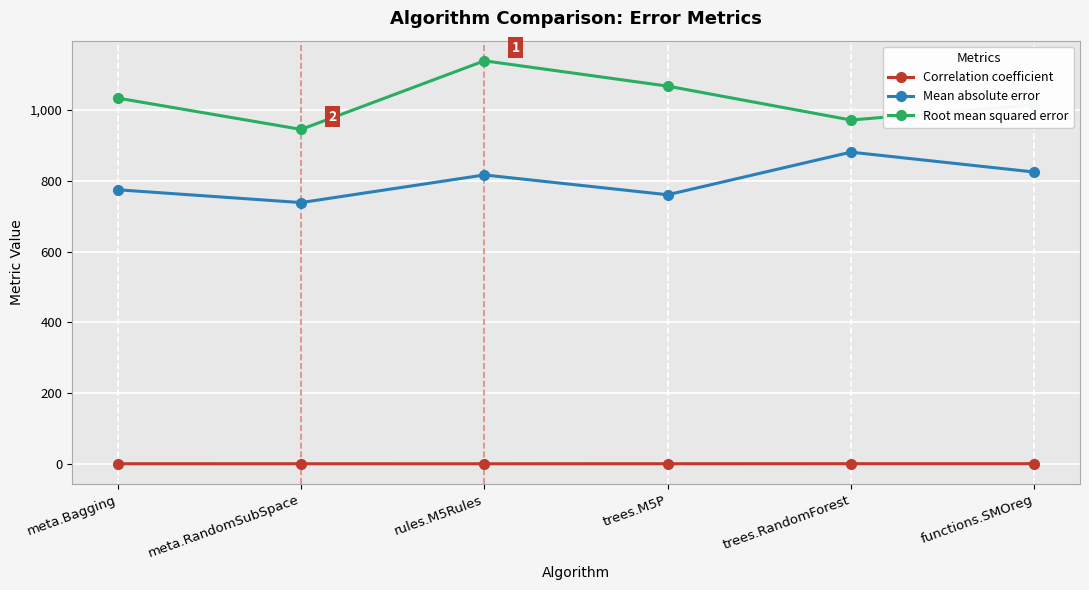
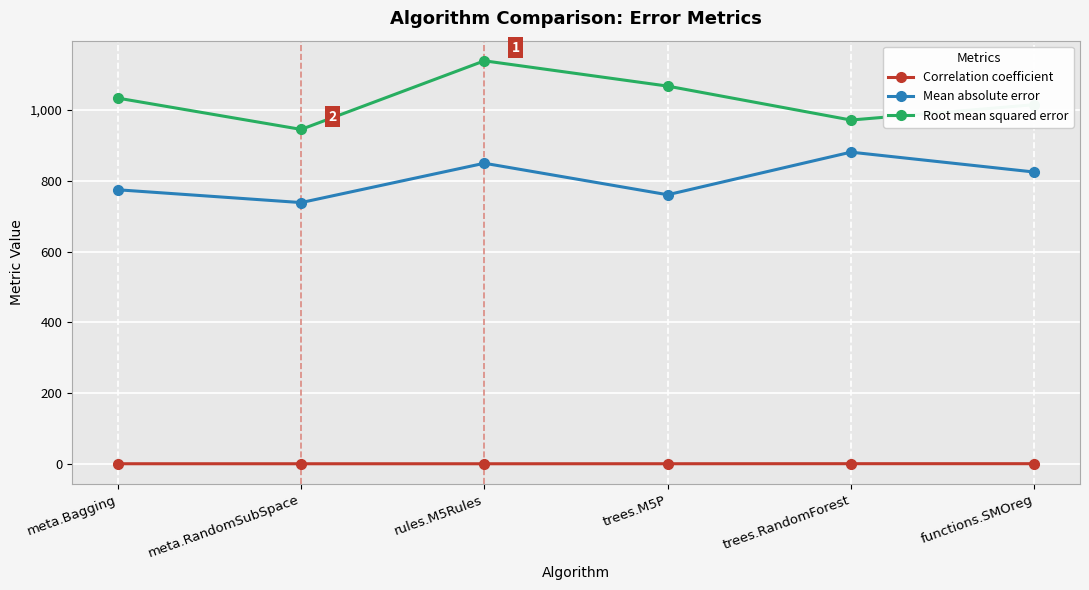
Mean absolute error, rules.M5Rules: 820 -> 850
